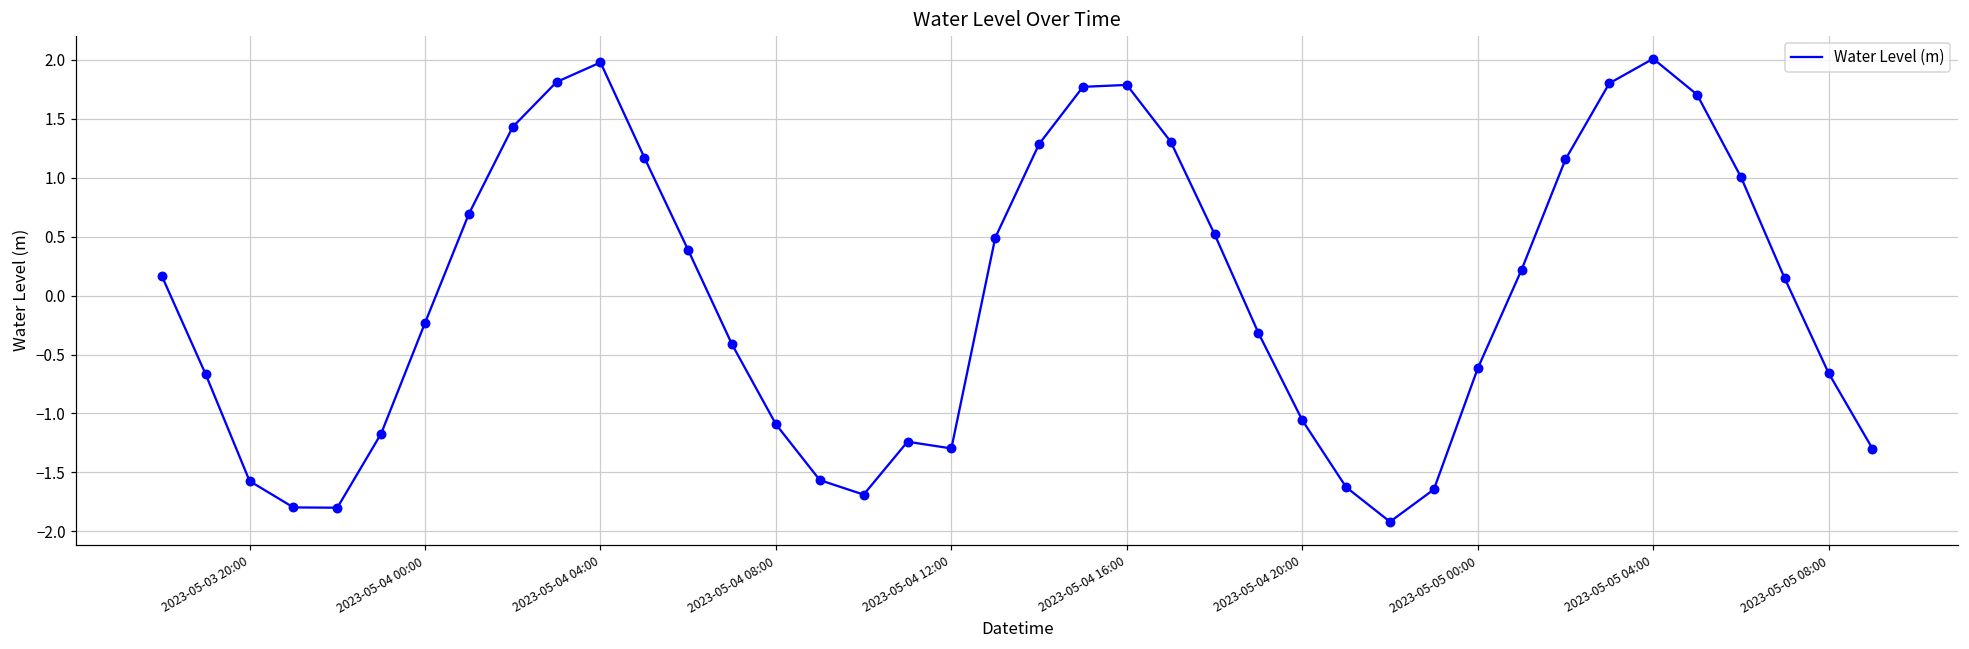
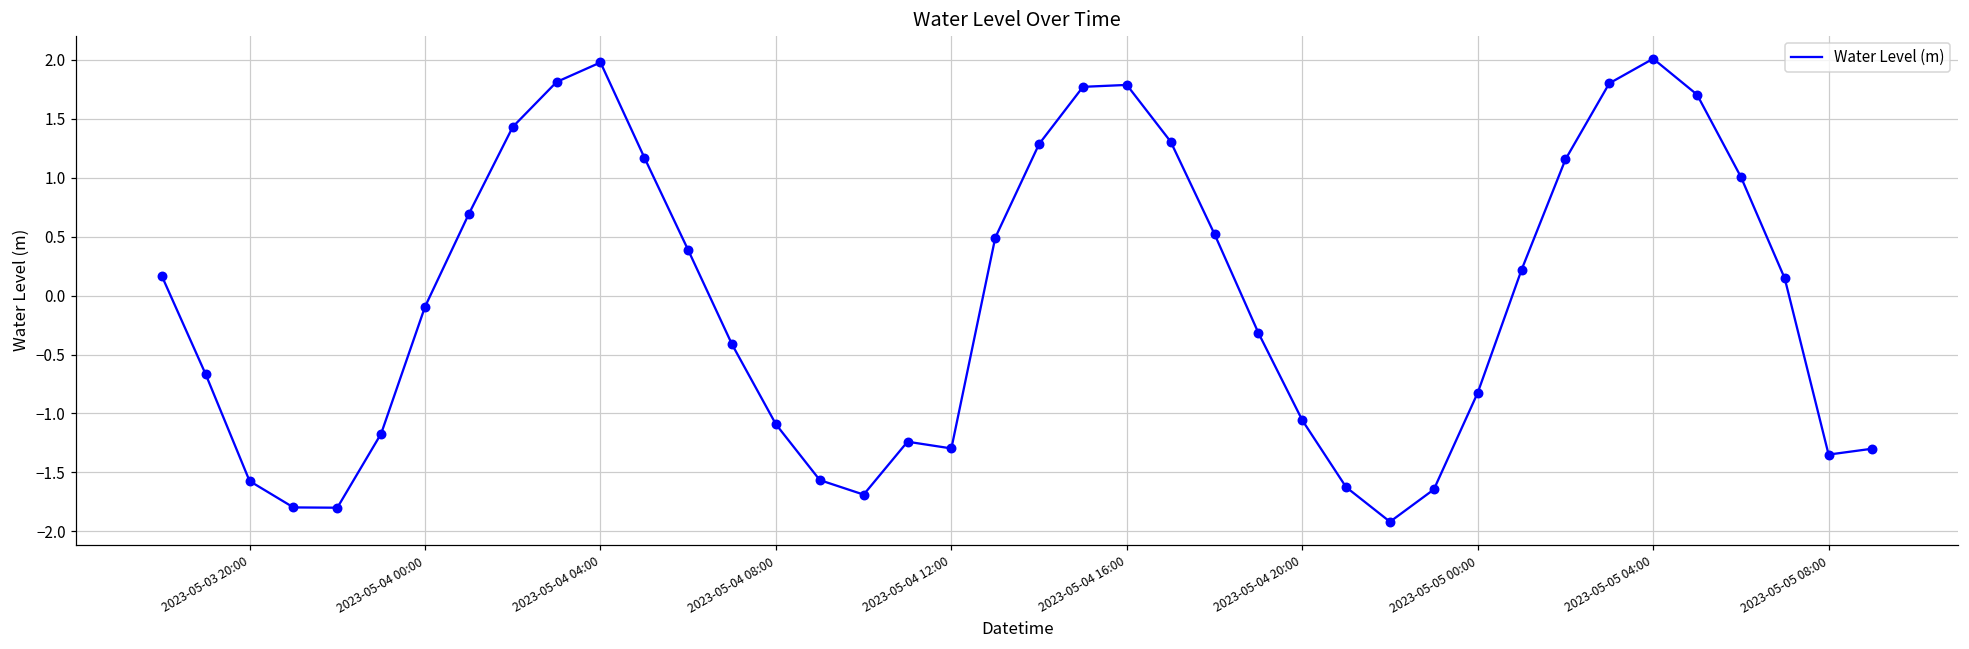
2023-05-04 00:00: -0.23 -> -0.09
2023-05-05 00:00: -0.62 -> -0.82
2023-05-05 08:00: -0.66 -> -1.35
